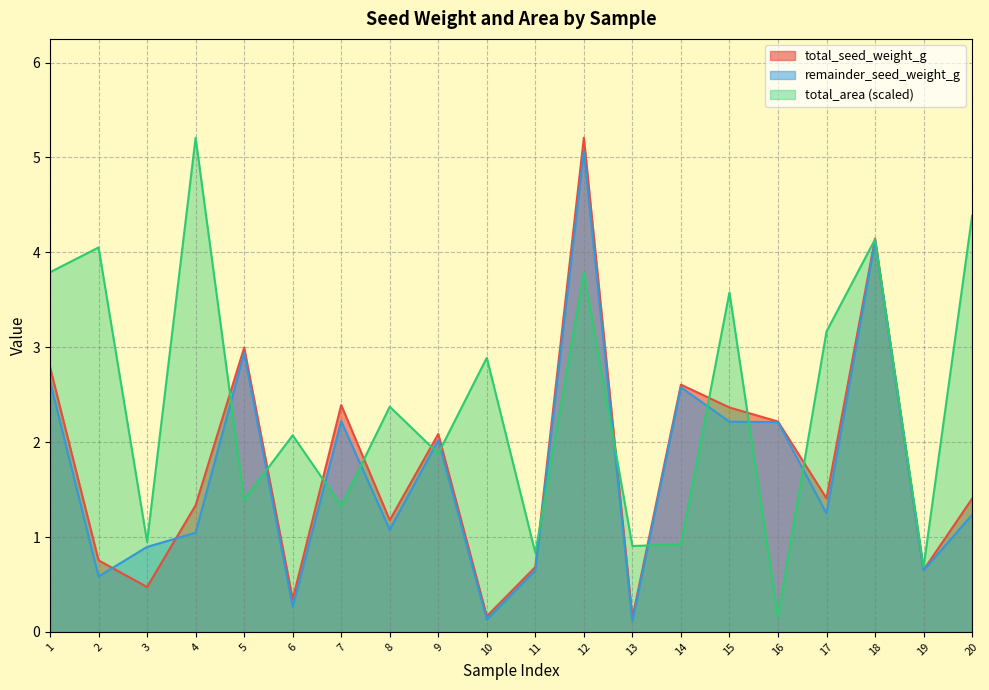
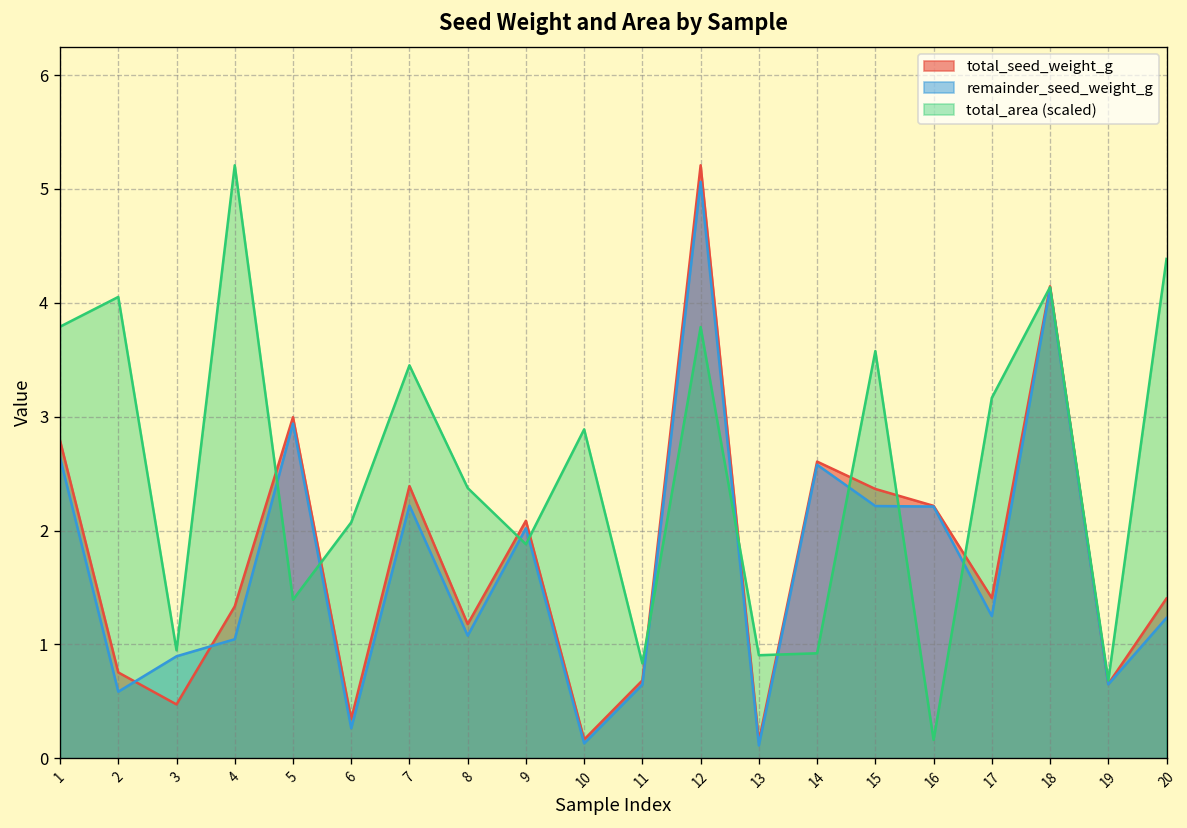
total_area (scaled), 7: 1.3 -> 3.5
